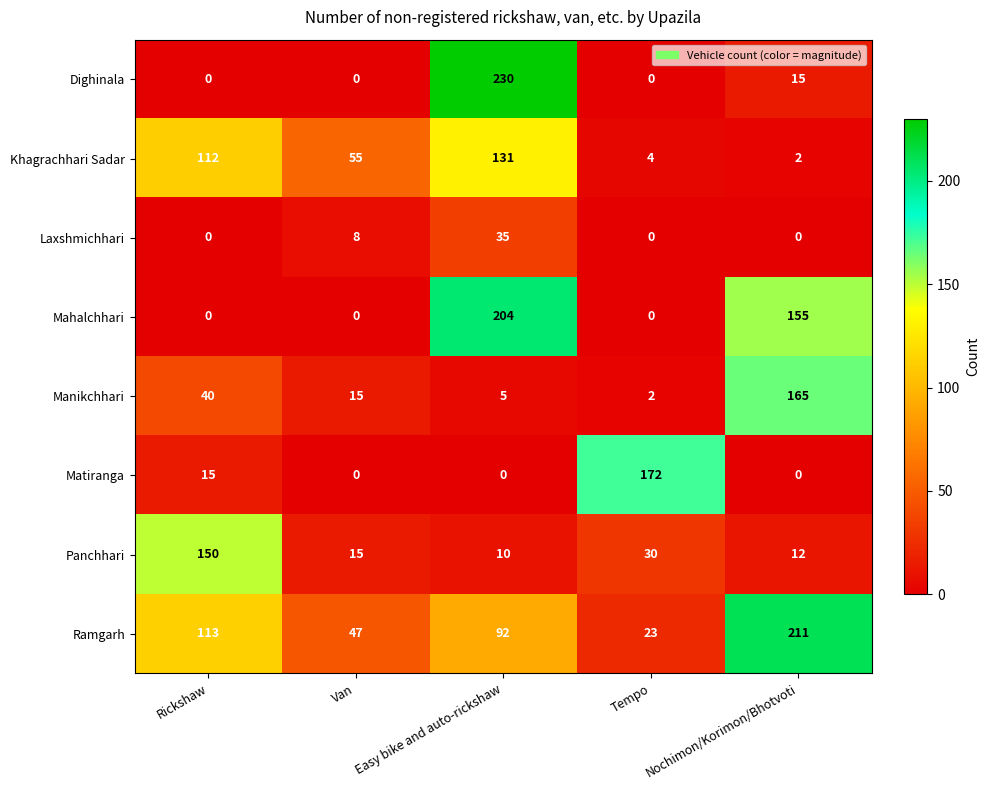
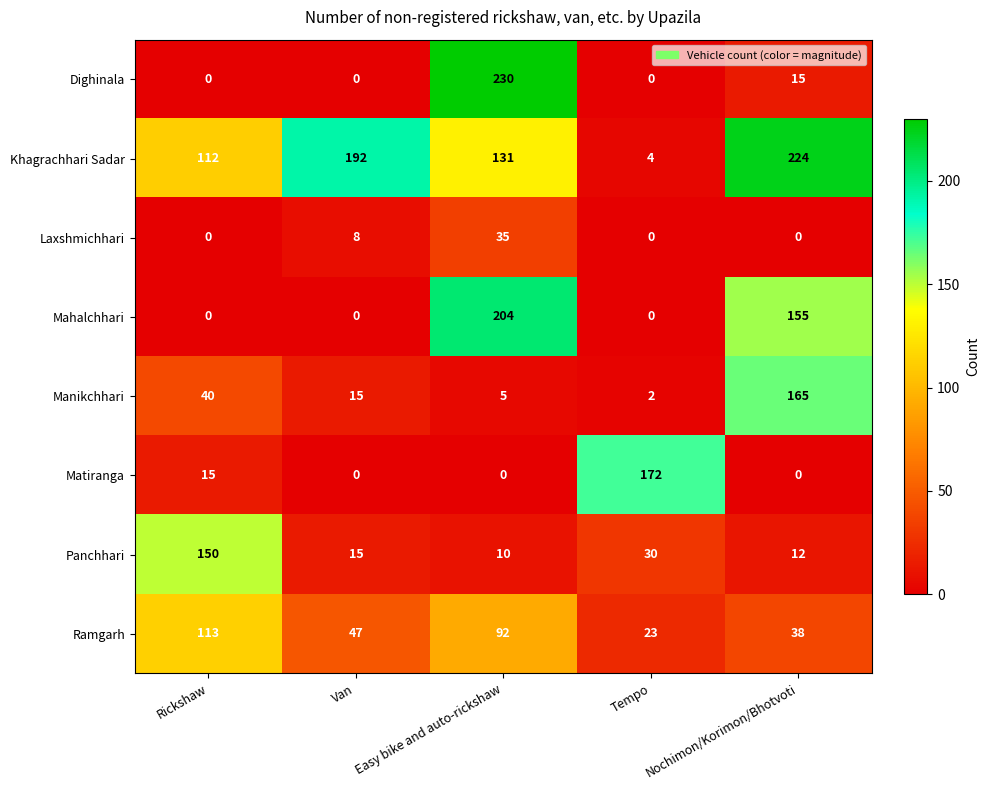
Khagrachhari Sadar, Van: 55 -> 192
Khagrachhari Sadar, Nochimon/Korimon/Bhotvoti: 2 -> 224
Ramgarh, Nochimon/Korimon/Bhotvoti: 211 -> 38
